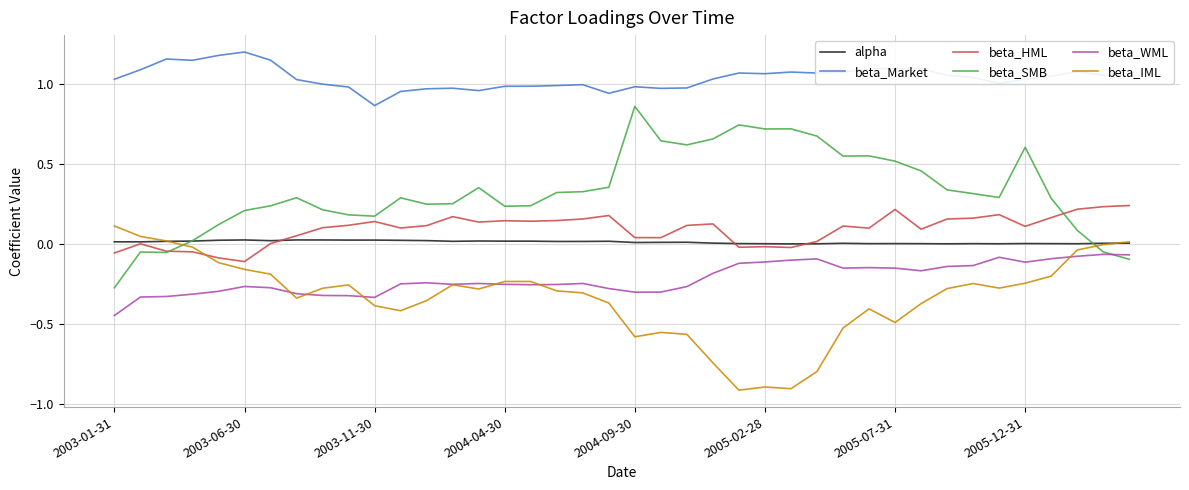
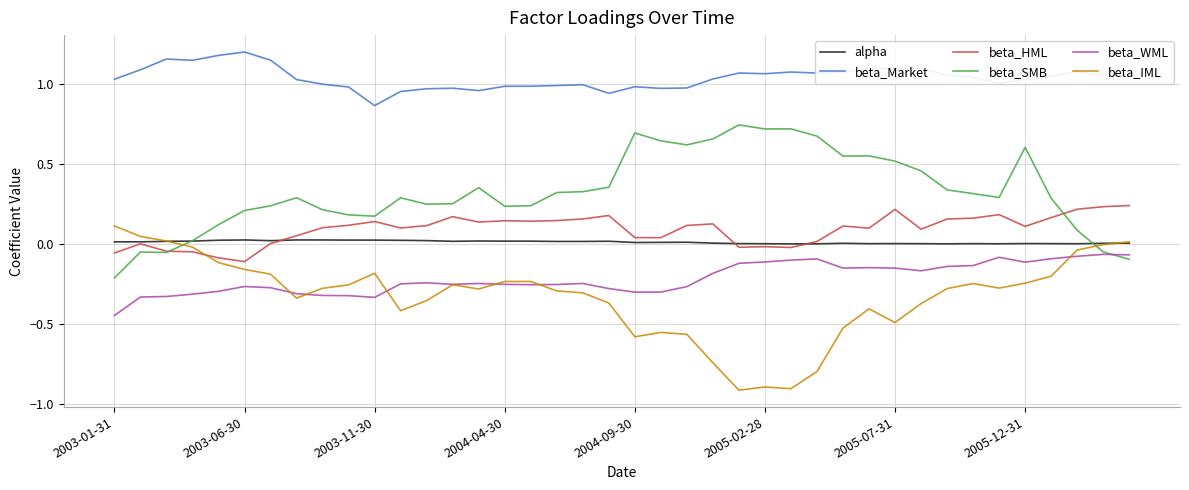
beta_SMB, 2003-01-31: -0.28 -> -0.21
beta_IML, 2003-11-30: -0.39 -> -0.19
beta_SMB, 2004-09-30: 0.86 -> 0.69
